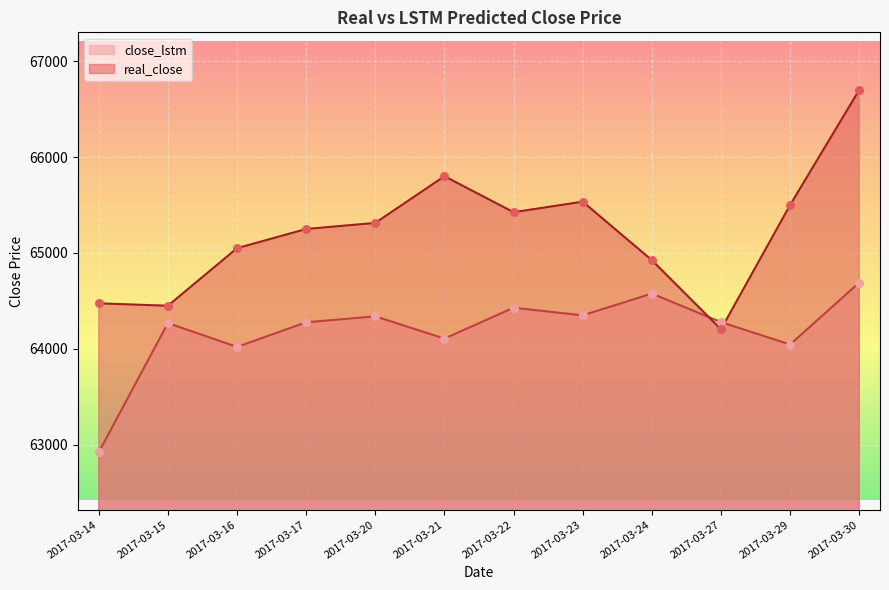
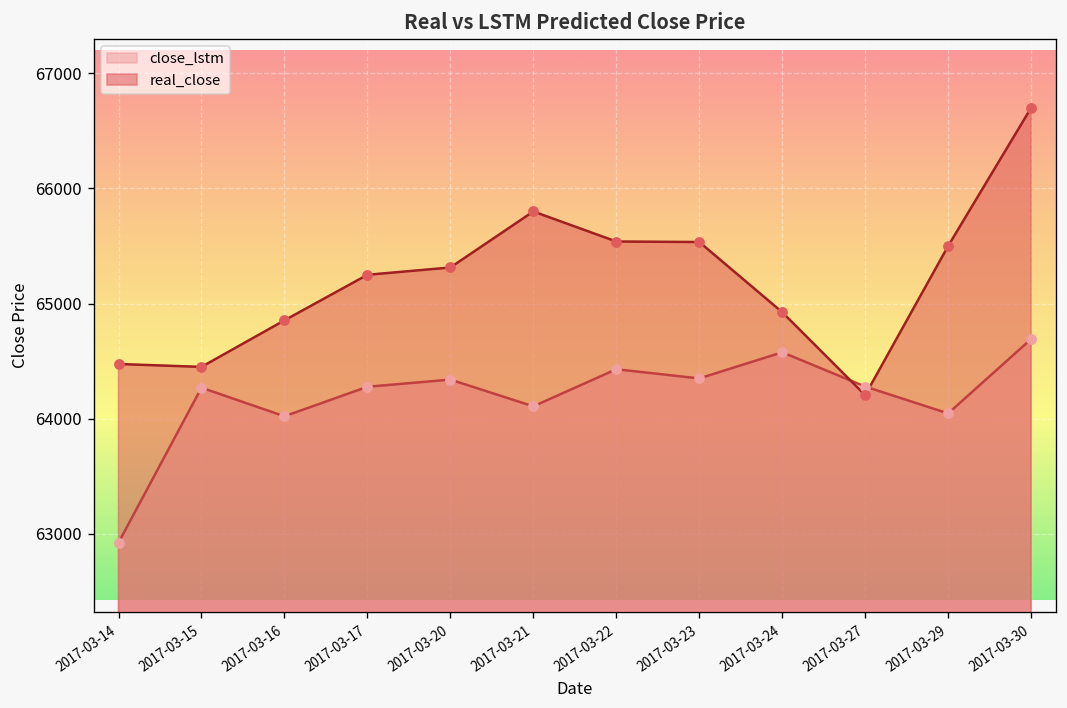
real_close, 2017-03-16: 65100 -> 64900
real_close, 2017-03-22: 65400 -> 65500
